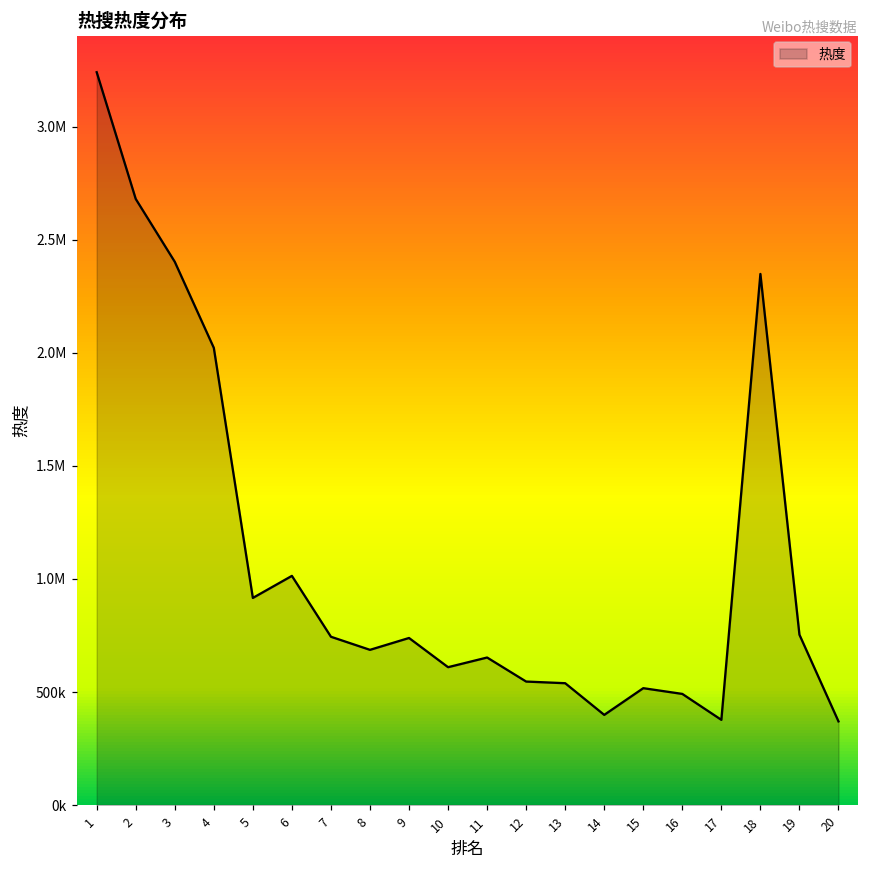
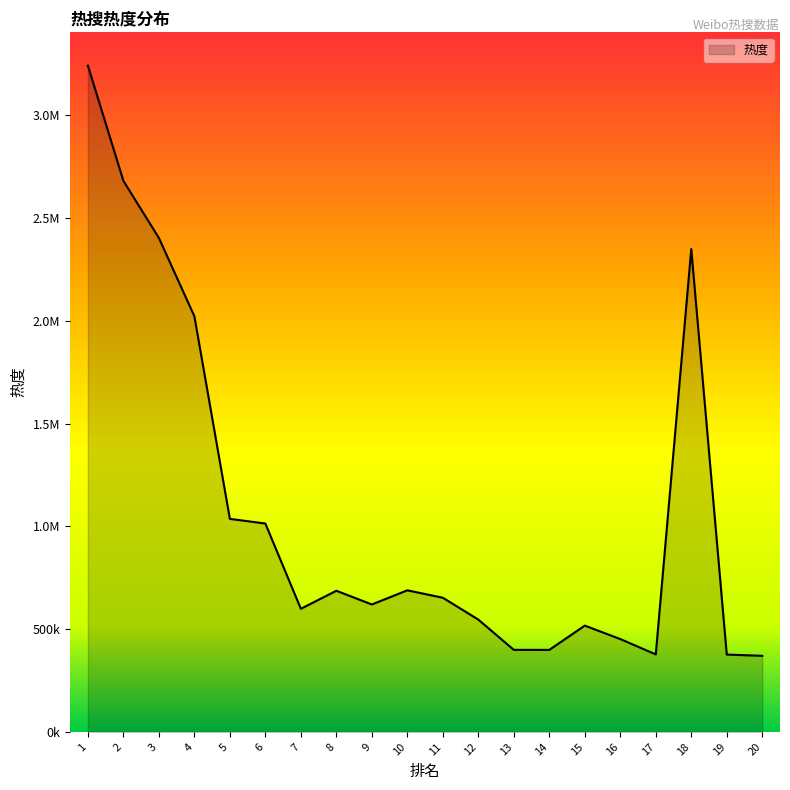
5: 920000 -> 1040000
7: 740000 -> 600000
9: 740000 -> 620000
10: 610000 -> 690000
13: 540000 -> 400000
16: 490000 -> 450000
19: 750000 -> 380000
